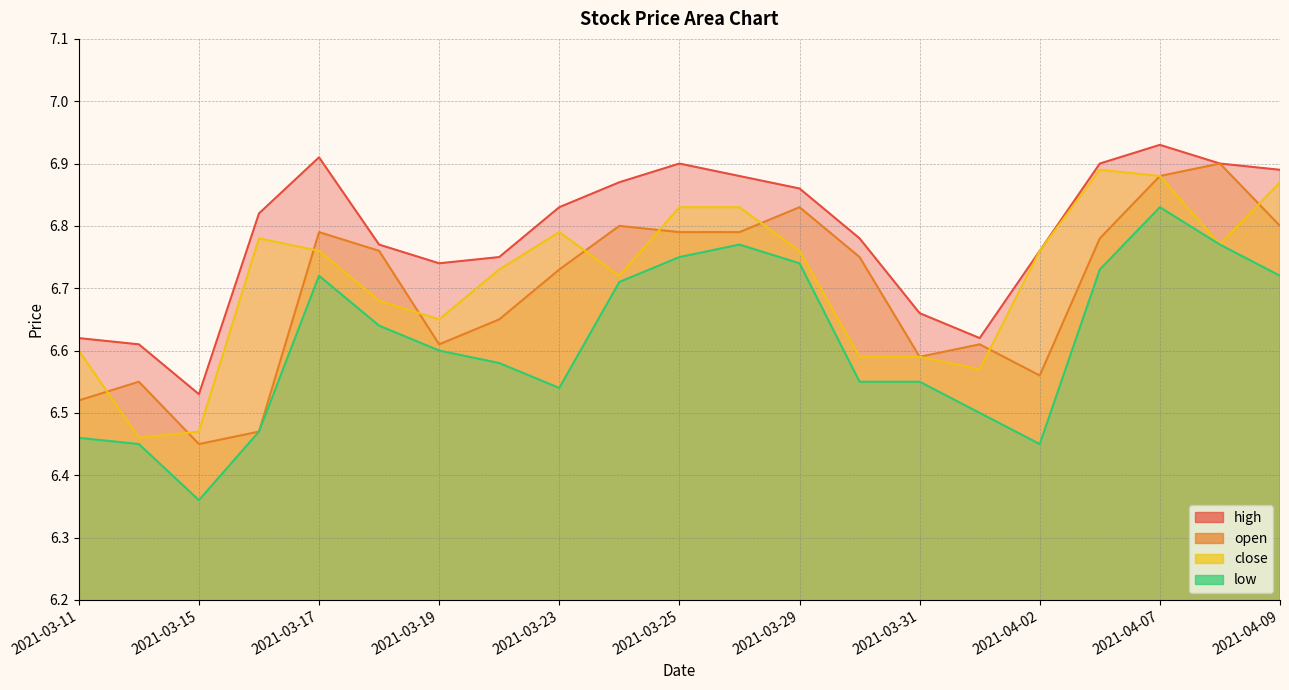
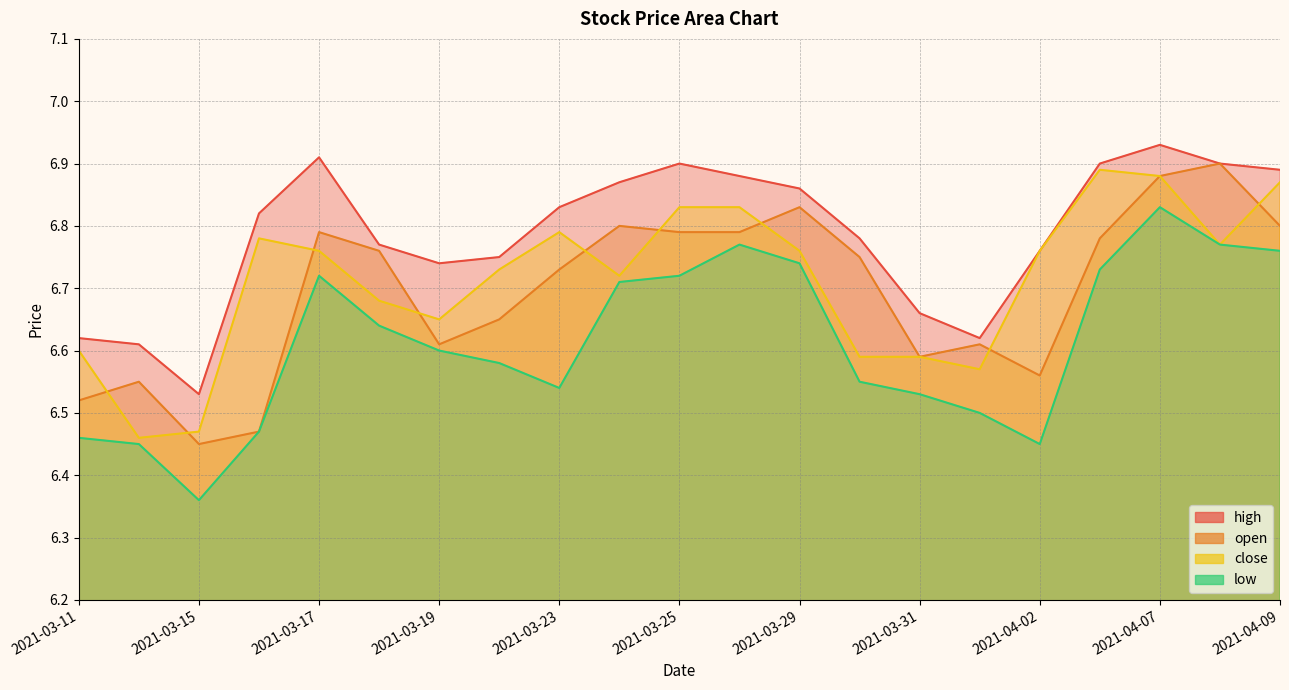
low, 2021-03-25: 6.75 -> 6.72
low, 2021-03-31: 6.55 -> 6.53
low, 2021-04-09: 6.72 -> 6.76
